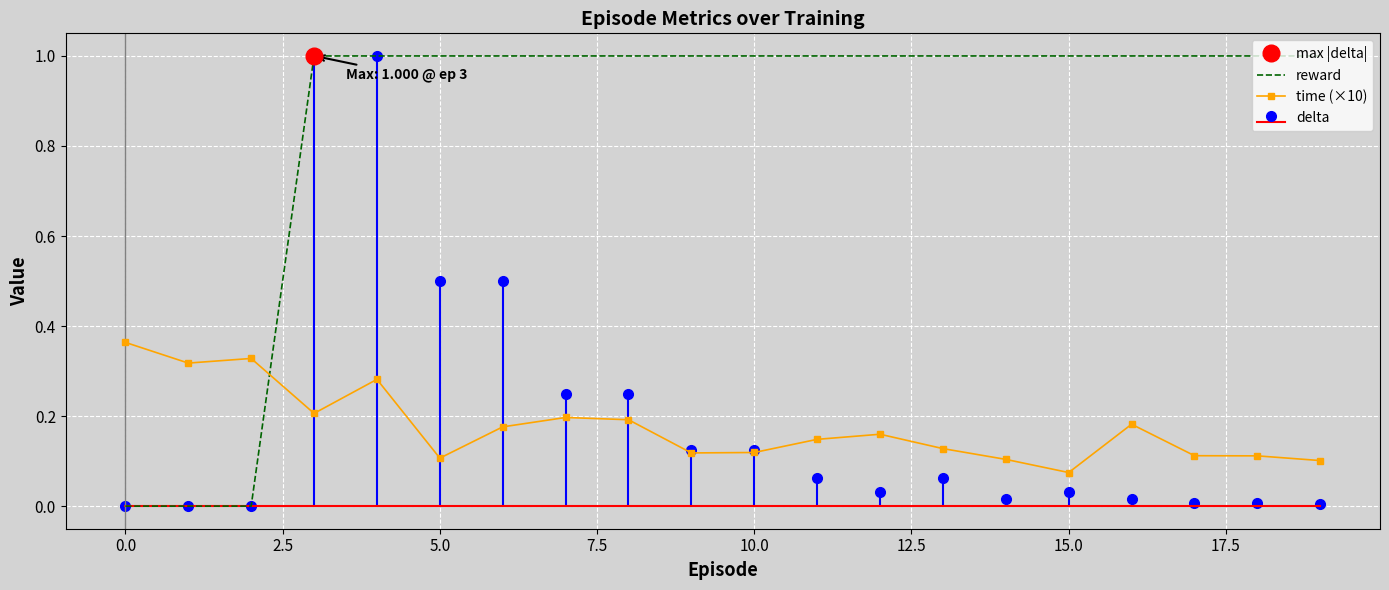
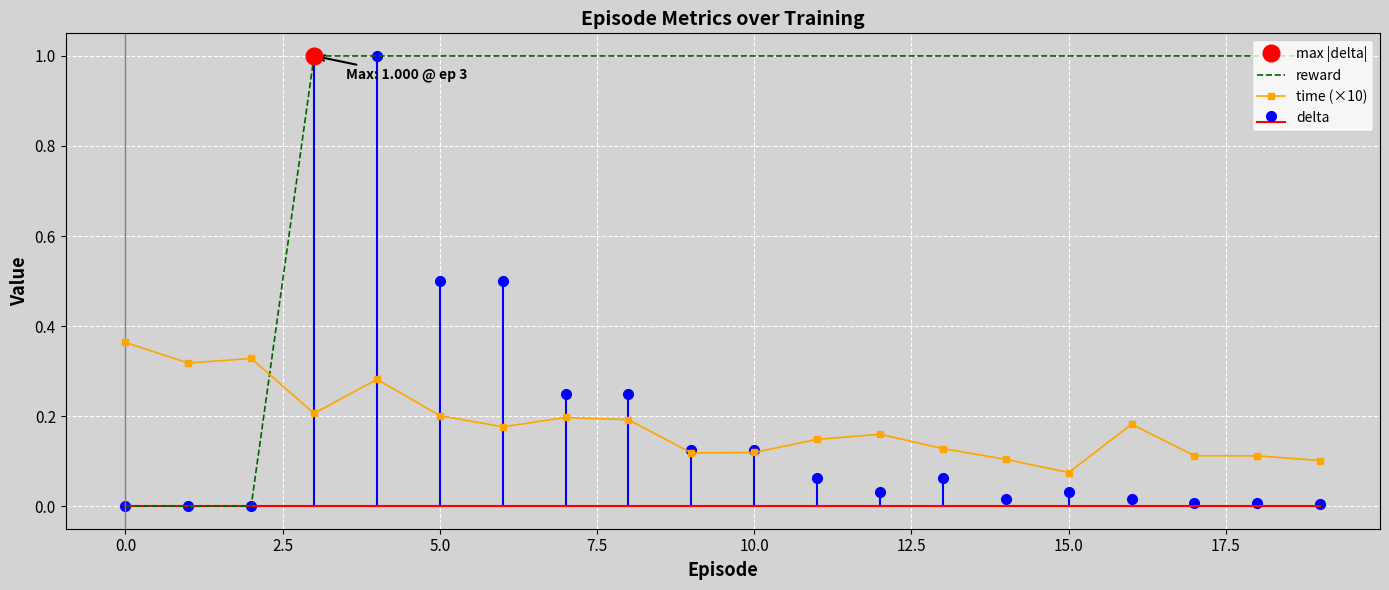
time (×10), 5.0: 0.11 -> 0.20
